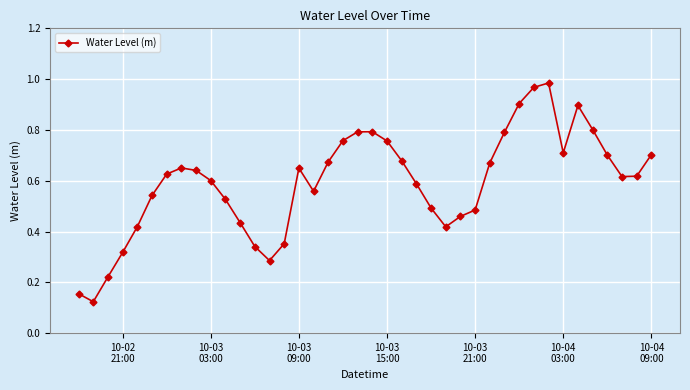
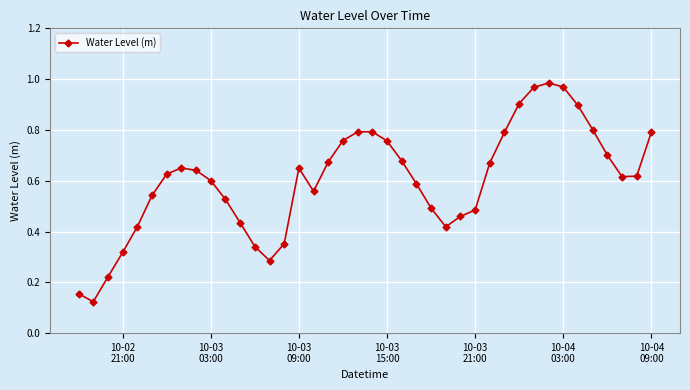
10-04 03:00: 0.71 -> 0.97
10-04 09:00: 0.70 -> 0.79
